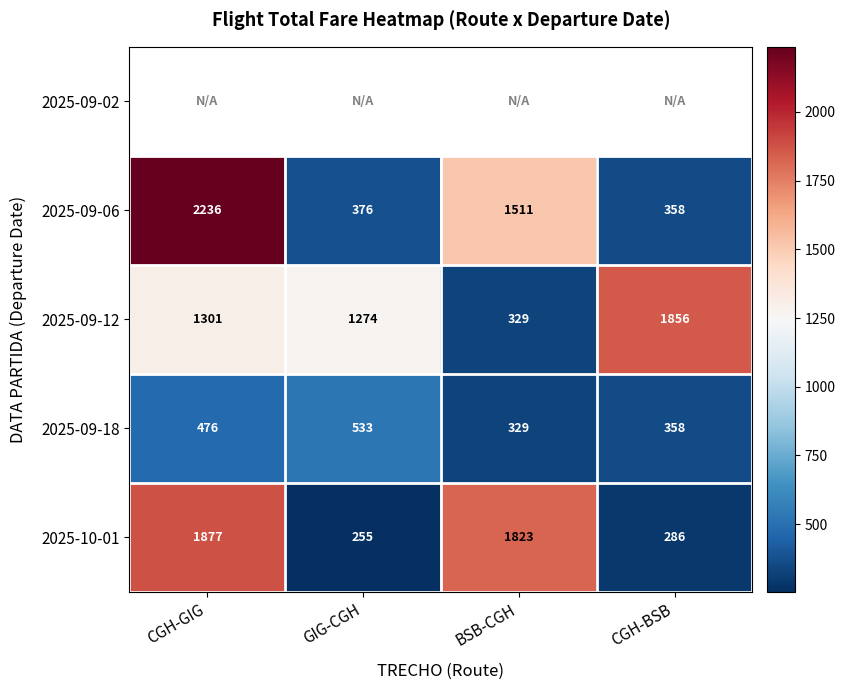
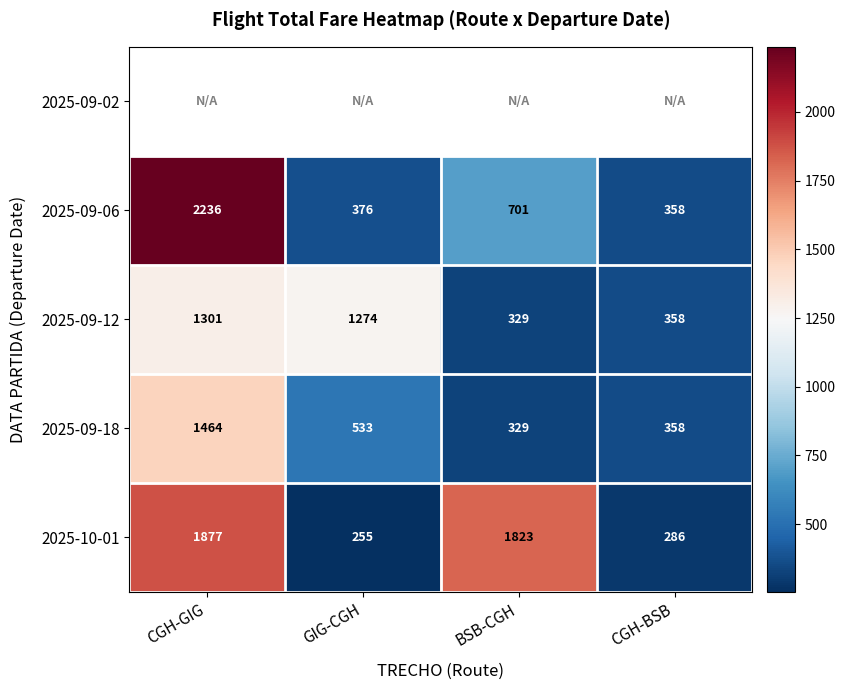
2025-09-06, BSB-CGH: 1511 -> 701
2025-09-12, CGH-BSB: 1856 -> 358
2025-09-18, CGH-GIG: 476 -> 1464
